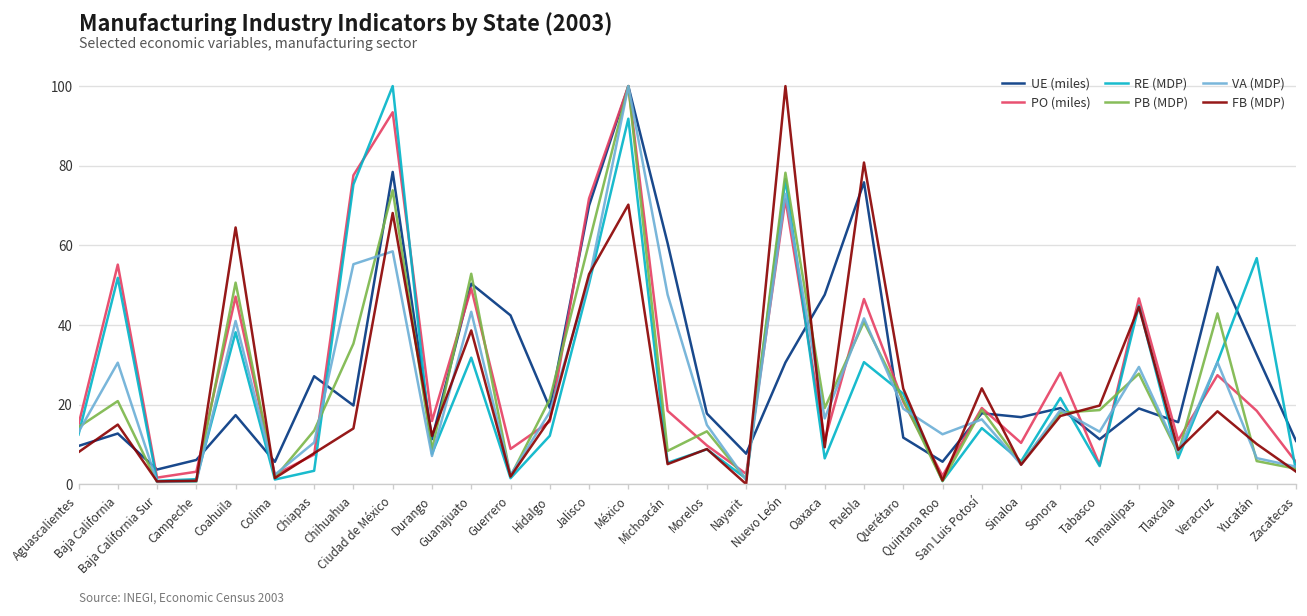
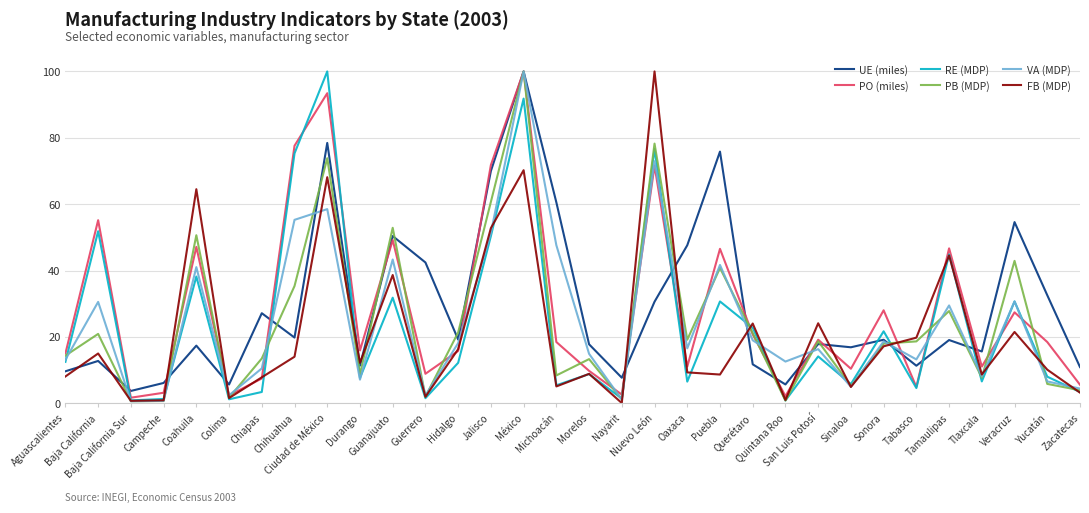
FB (MDP), Puebla: 81 -> 9
FB (MDP), Veracruz: 18 -> 22
RE (MDP), Yucatán: 57 -> 8
